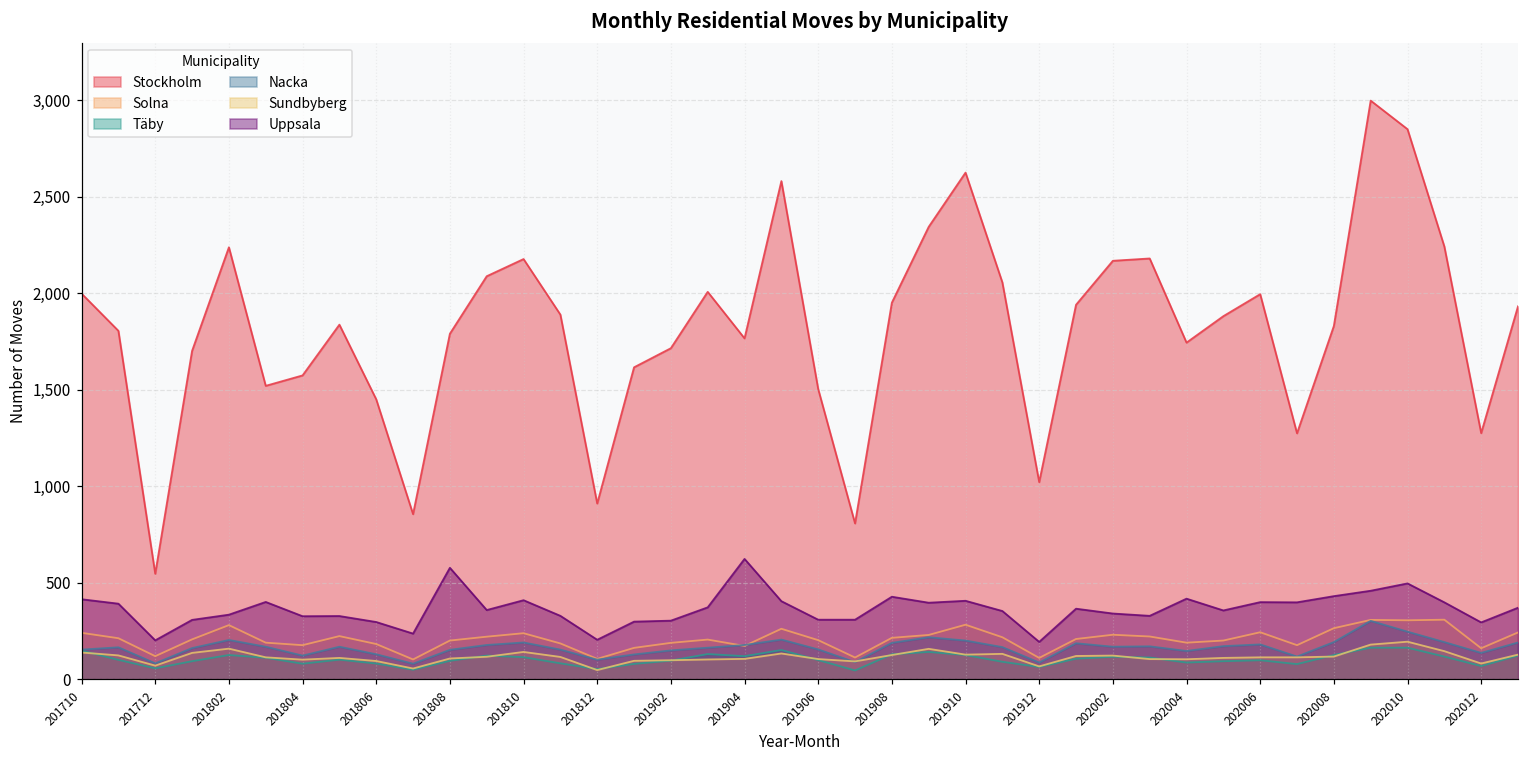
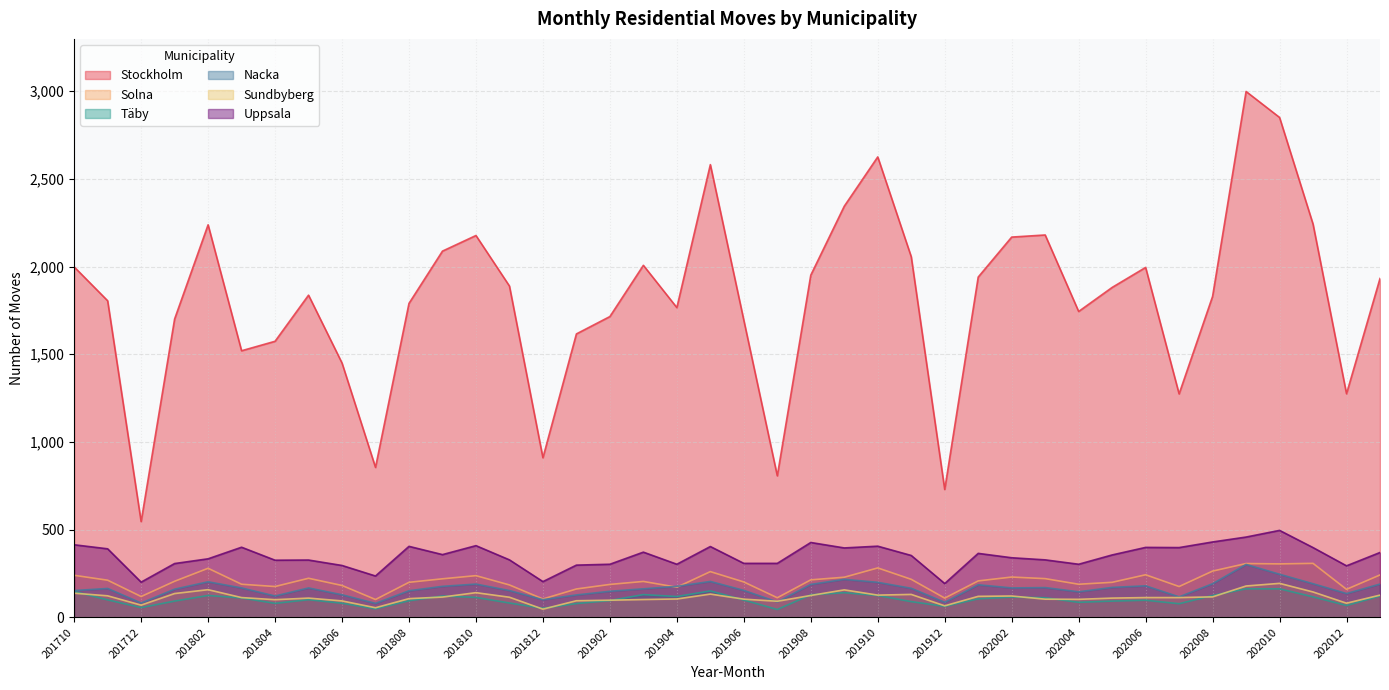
Uppsala, 201808: 580 -> 410
Uppsala, 201904: 620 -> 300
Stockholm, 201906: 1,500 -> 1,690
Stockholm, 201912: 1,020 -> 730
Uppsala, 202004: 420 -> 300
